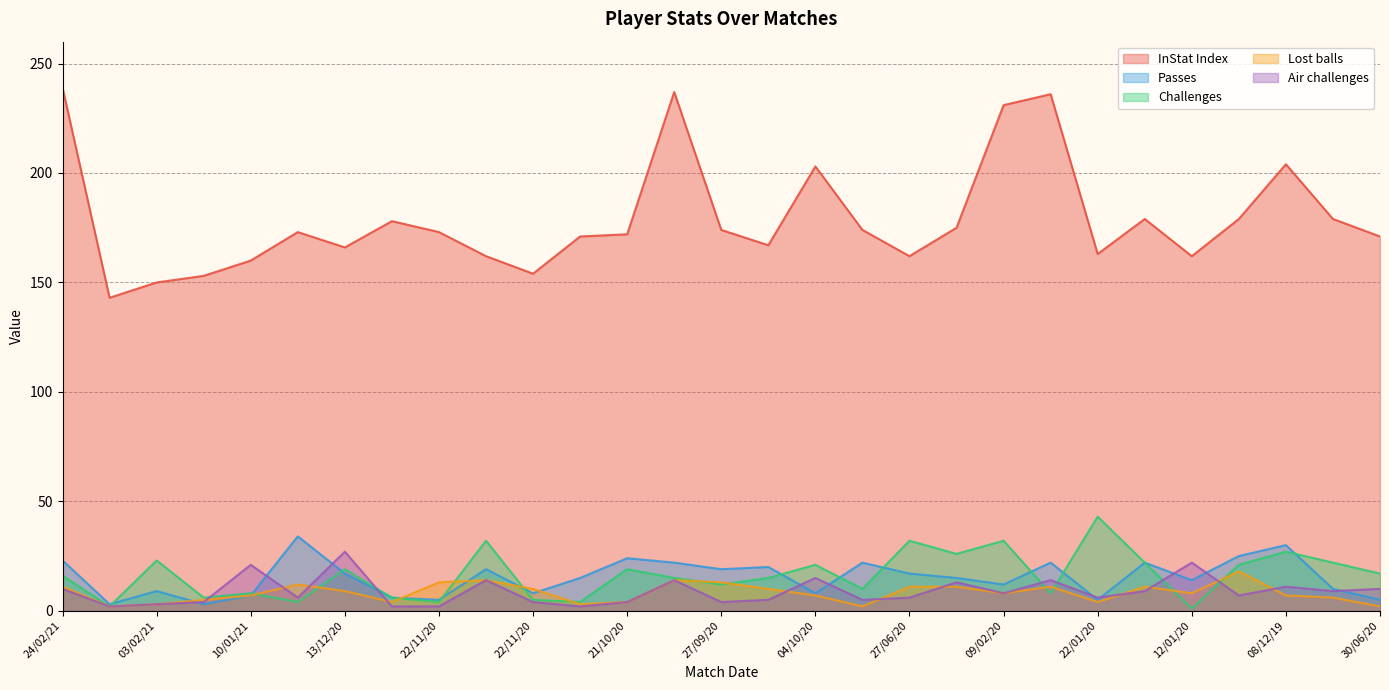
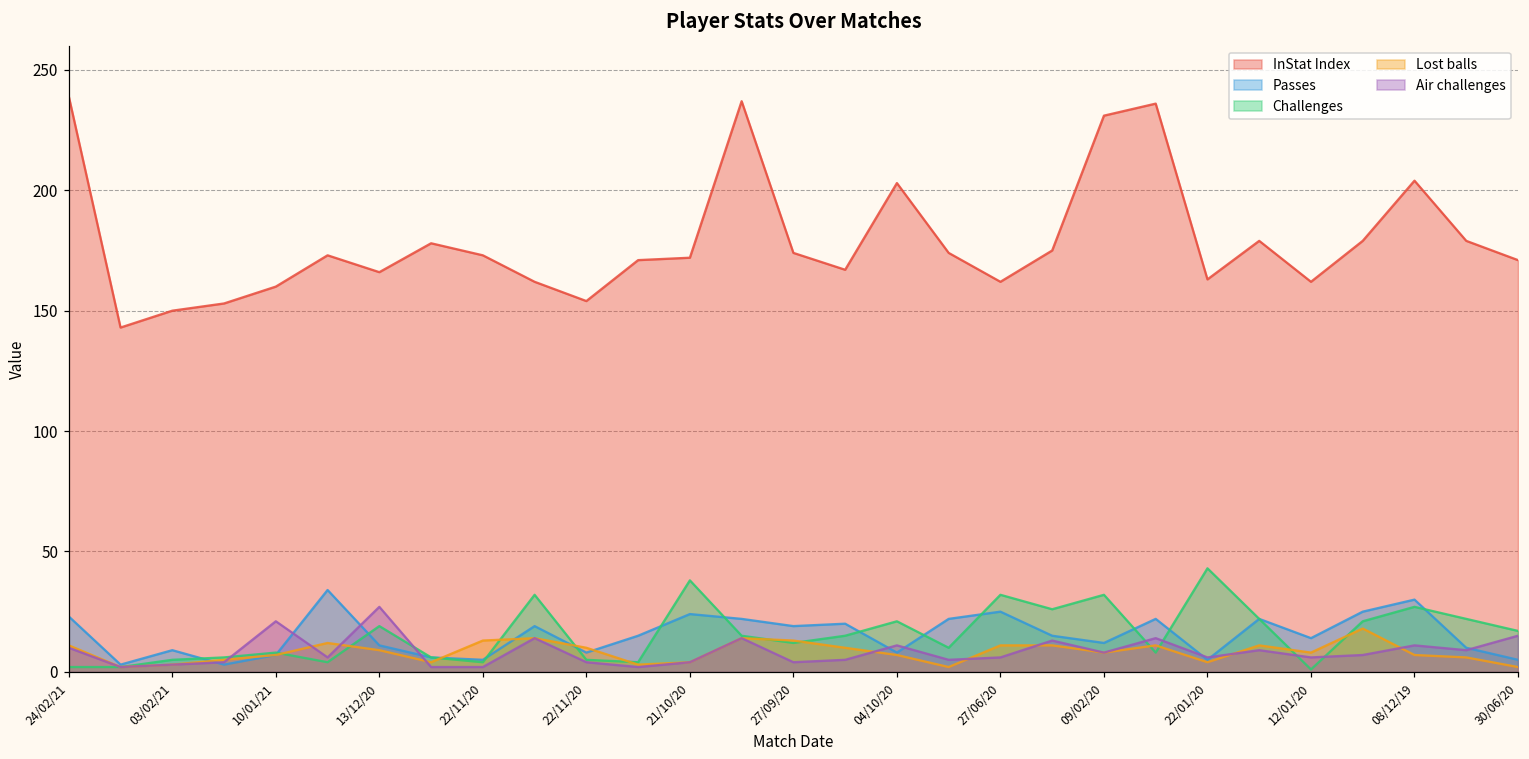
Challenges, 24/02/21: 16 -> 2
Challenges, 03/02/21: 23 -> 5
Passes, 13/12/20: 17 -> 11
Challenges, 21/10/20: 19 -> 38
Air challenges, 04/10/20: 15 -> 11
Passes, 27/06/20: 17 -> 25
Air challenges, 12/01/20: 22 -> 6
Air challenges, 30/06/20: 10 -> 15
